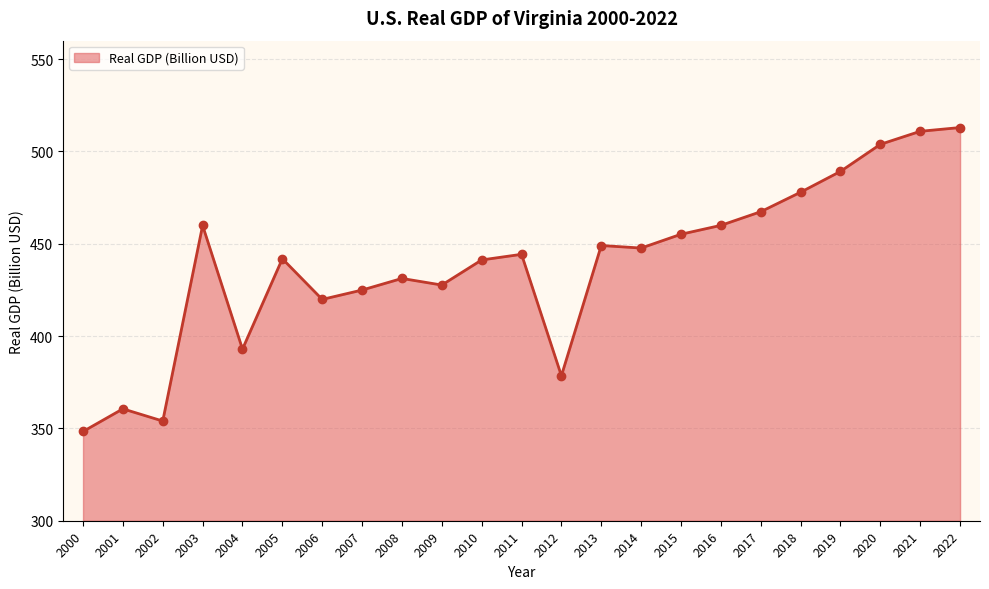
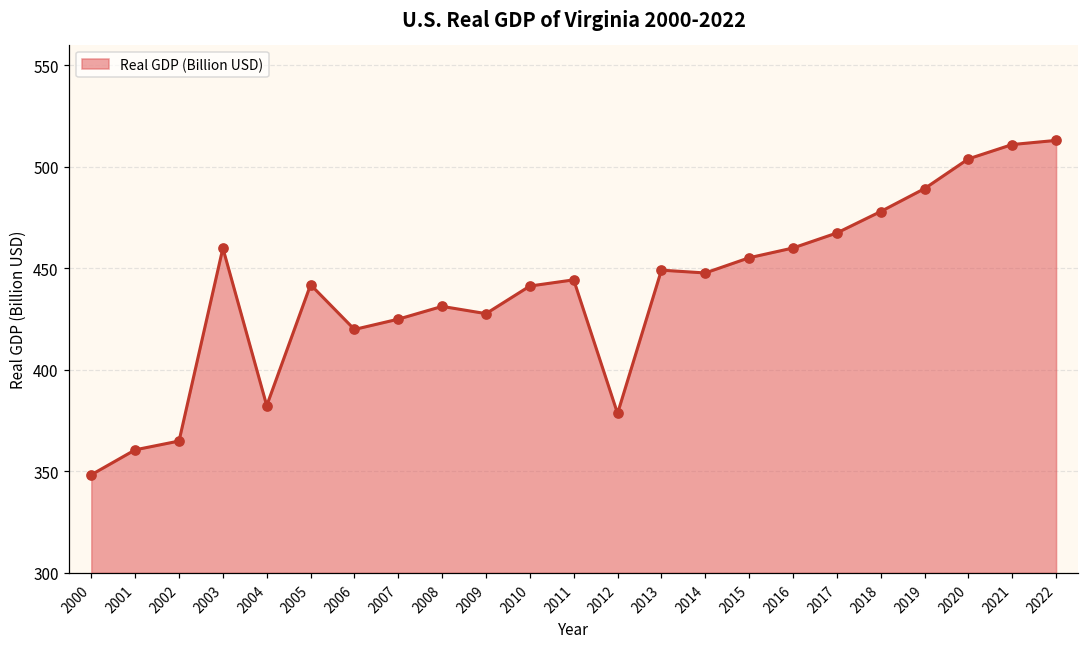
2002: 354 -> 365
2004: 393 -> 382
